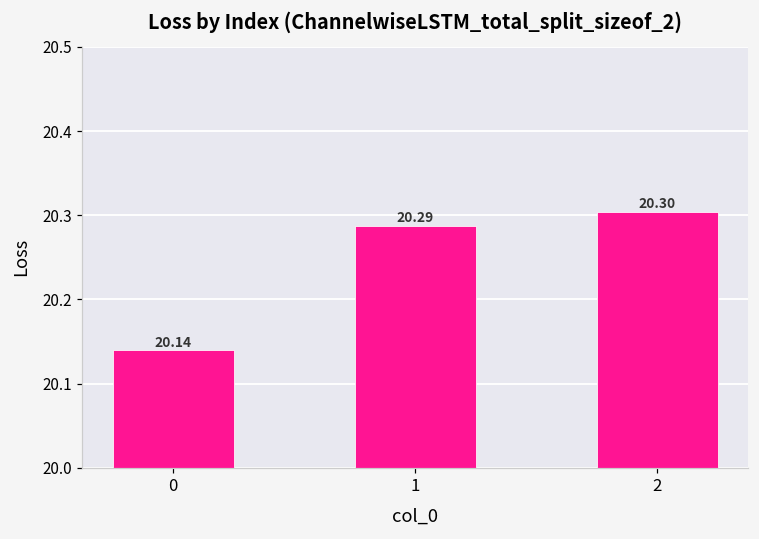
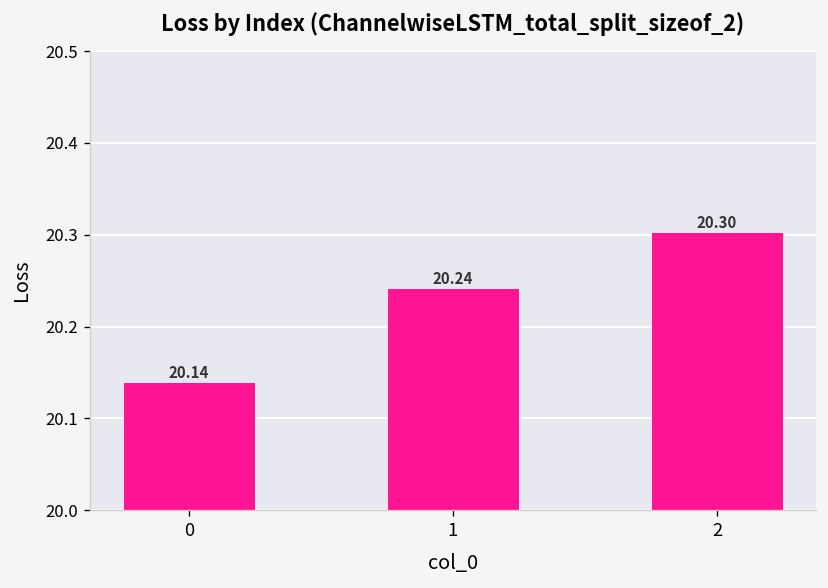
1: 20.29 -> 20.24
